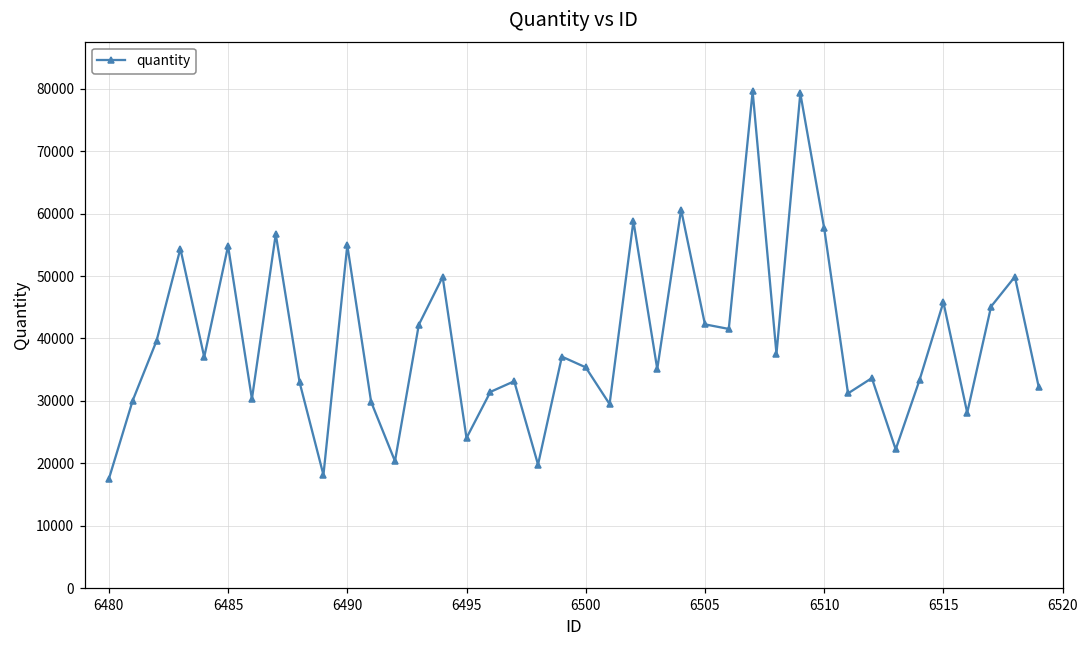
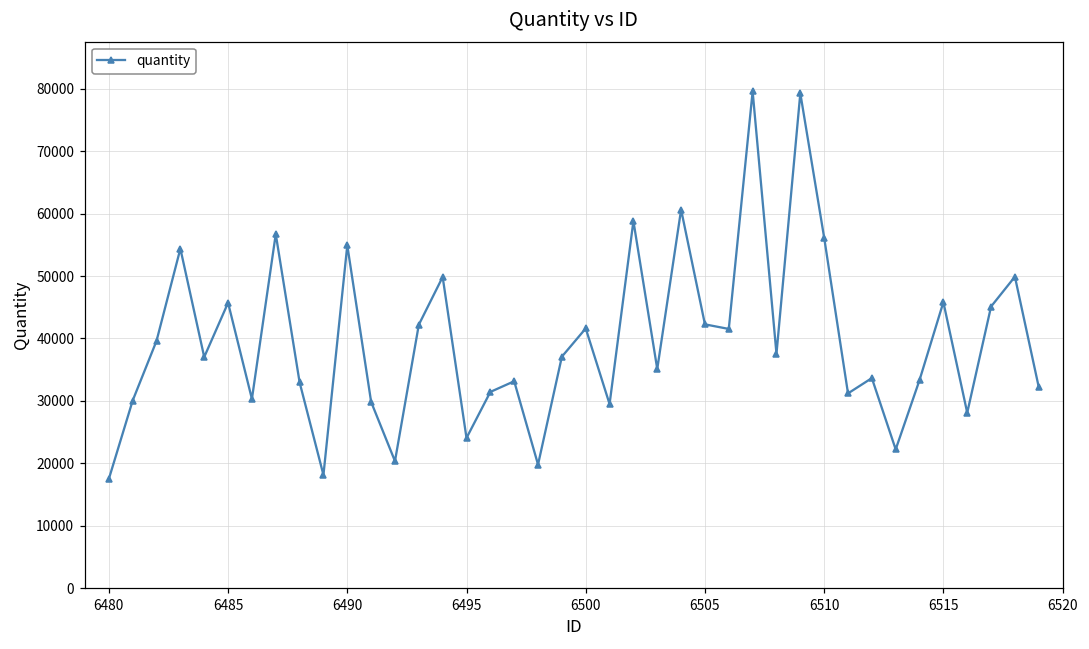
6485: 55000 -> 46000
6500: 35000 -> 42000
6510: 58000 -> 56000
